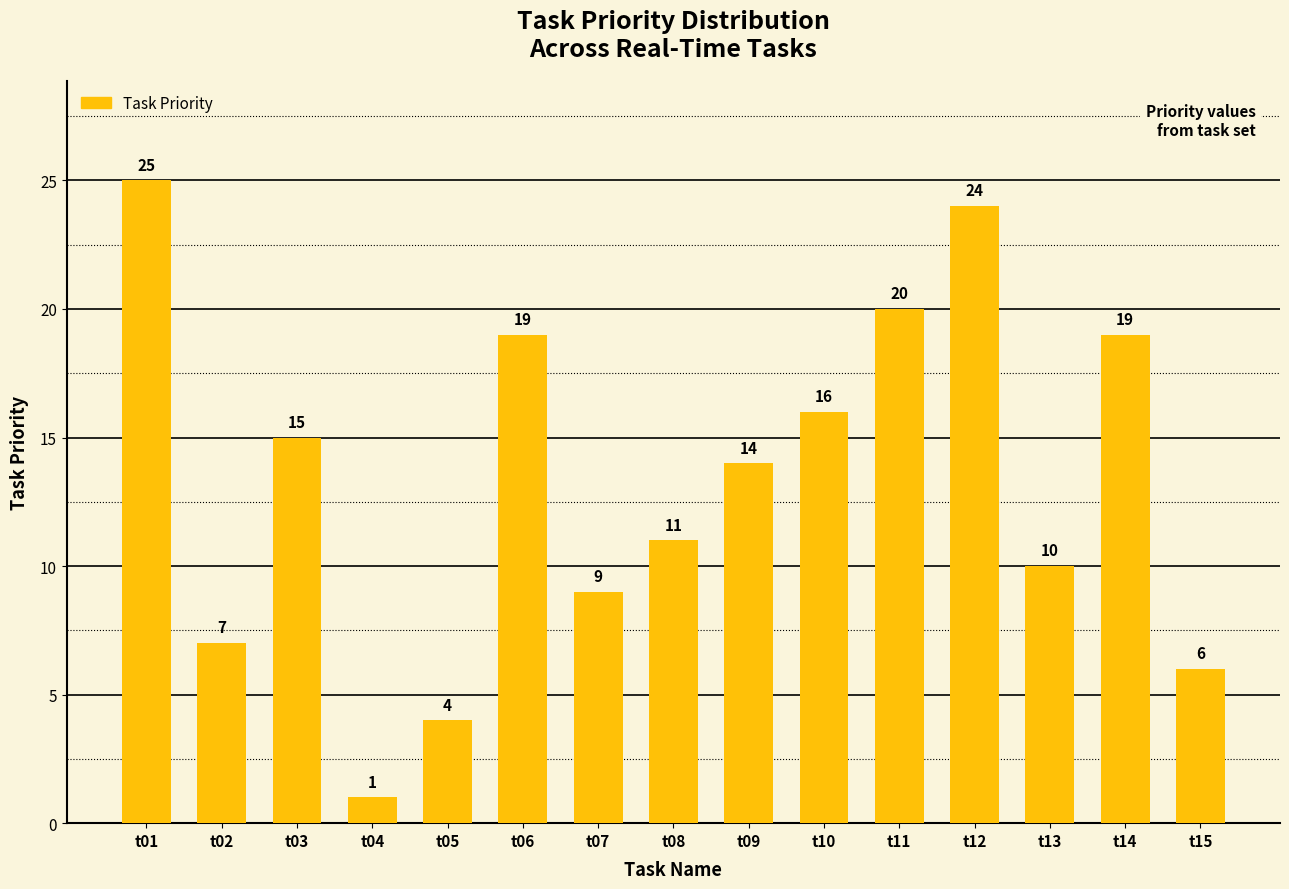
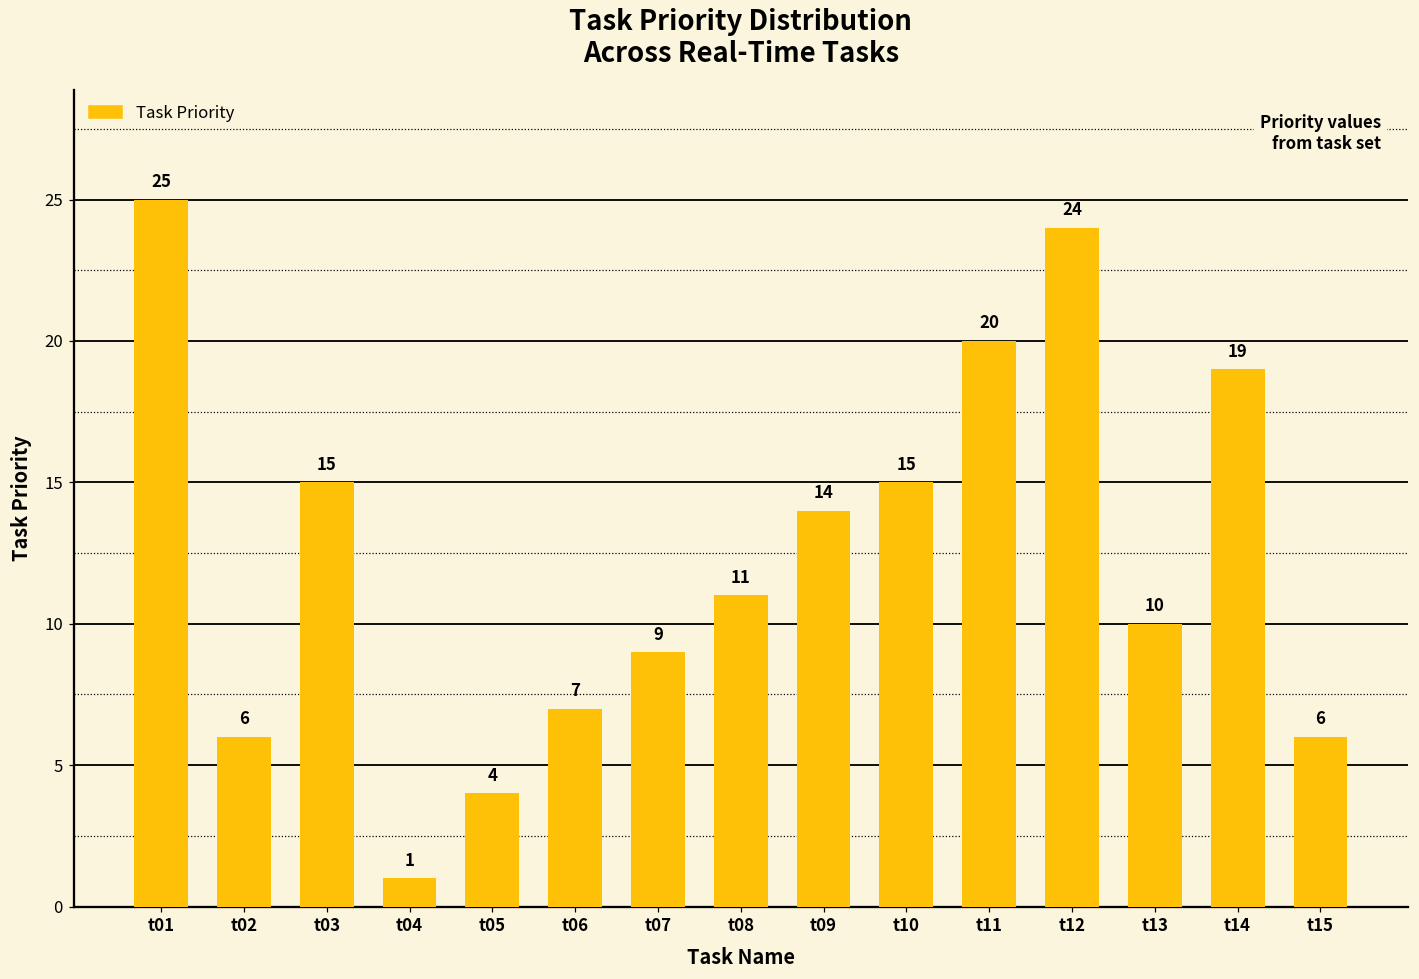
t02: 7 -> 6
t06: 19 -> 7
t10: 16 -> 15
